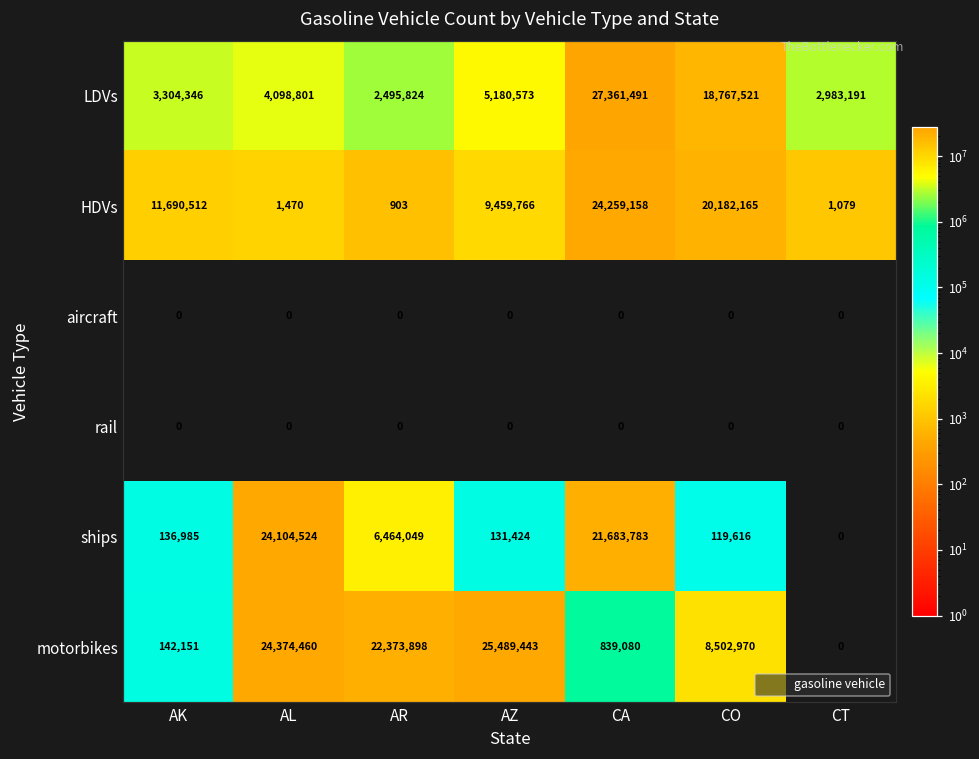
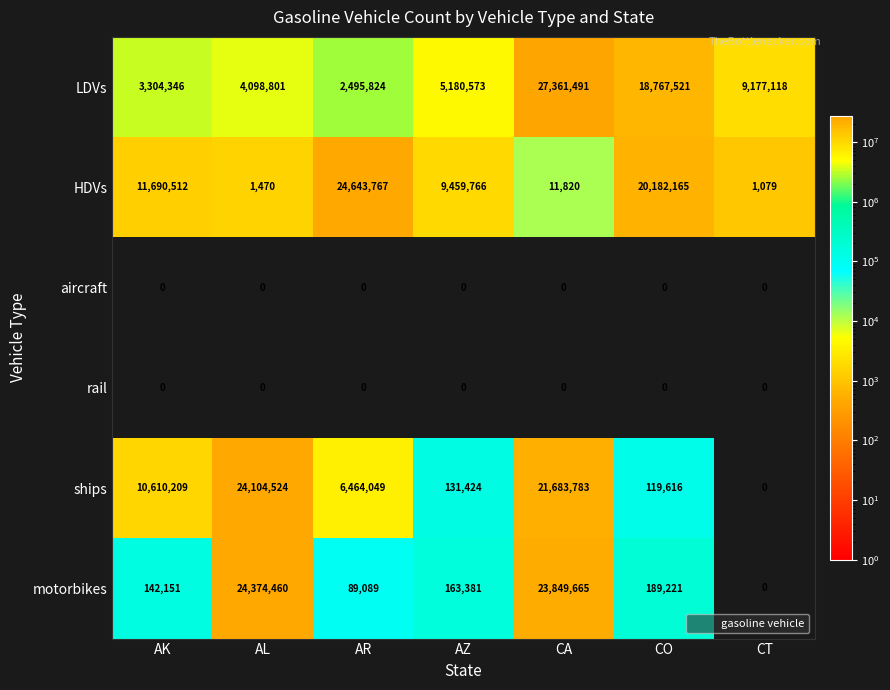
LDVs, CT: 2,983,191 -> 9,177,118
HDVs, AR: 903 -> 24,643,767
HDVs, CA: 24,259,158 -> 11,820
ships, AK: 136,985 -> 10,610,209
motorbikes, AR: 22,373,898 -> 89,089
motorbikes, AZ: 25,489,443 -> 163,381
motorbikes, CA: 839,080 -> 23,849,665
motorbikes, CO: 8,502,970 -> 189,221
